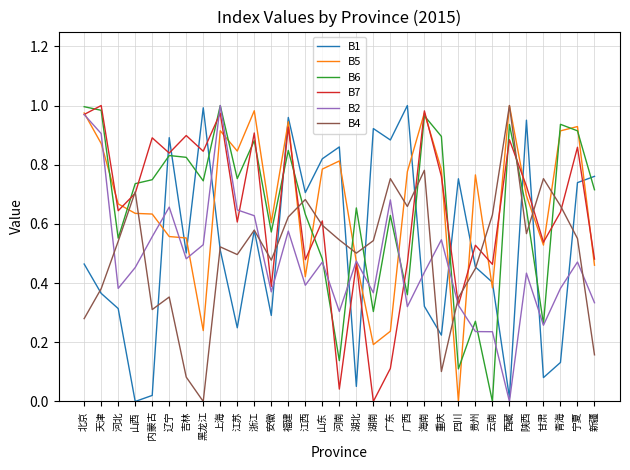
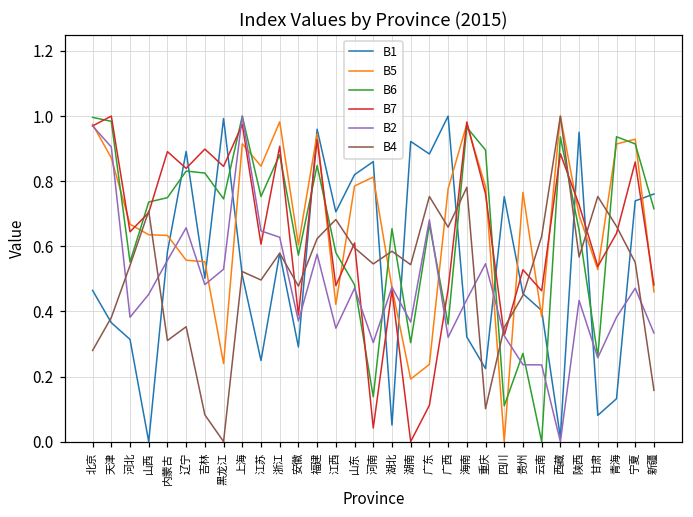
B1, 内蒙古: 0.02 -> 0.58
B6, 江西: 0.63 -> 0.58
B2, 江西: 0.39 -> 0.35
B4, 湖北: 0.50 -> 0.58
B6, 广东: 0.63 -> 0.67
